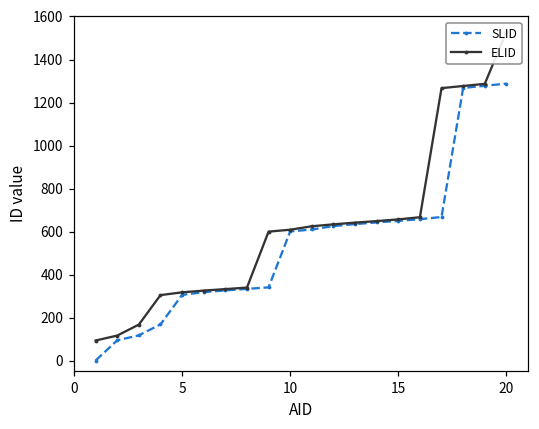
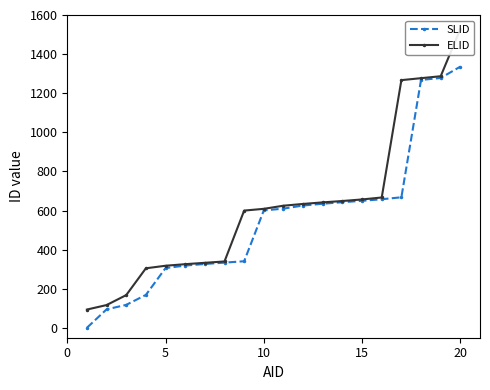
SLID, 20: 1290 -> 1340
